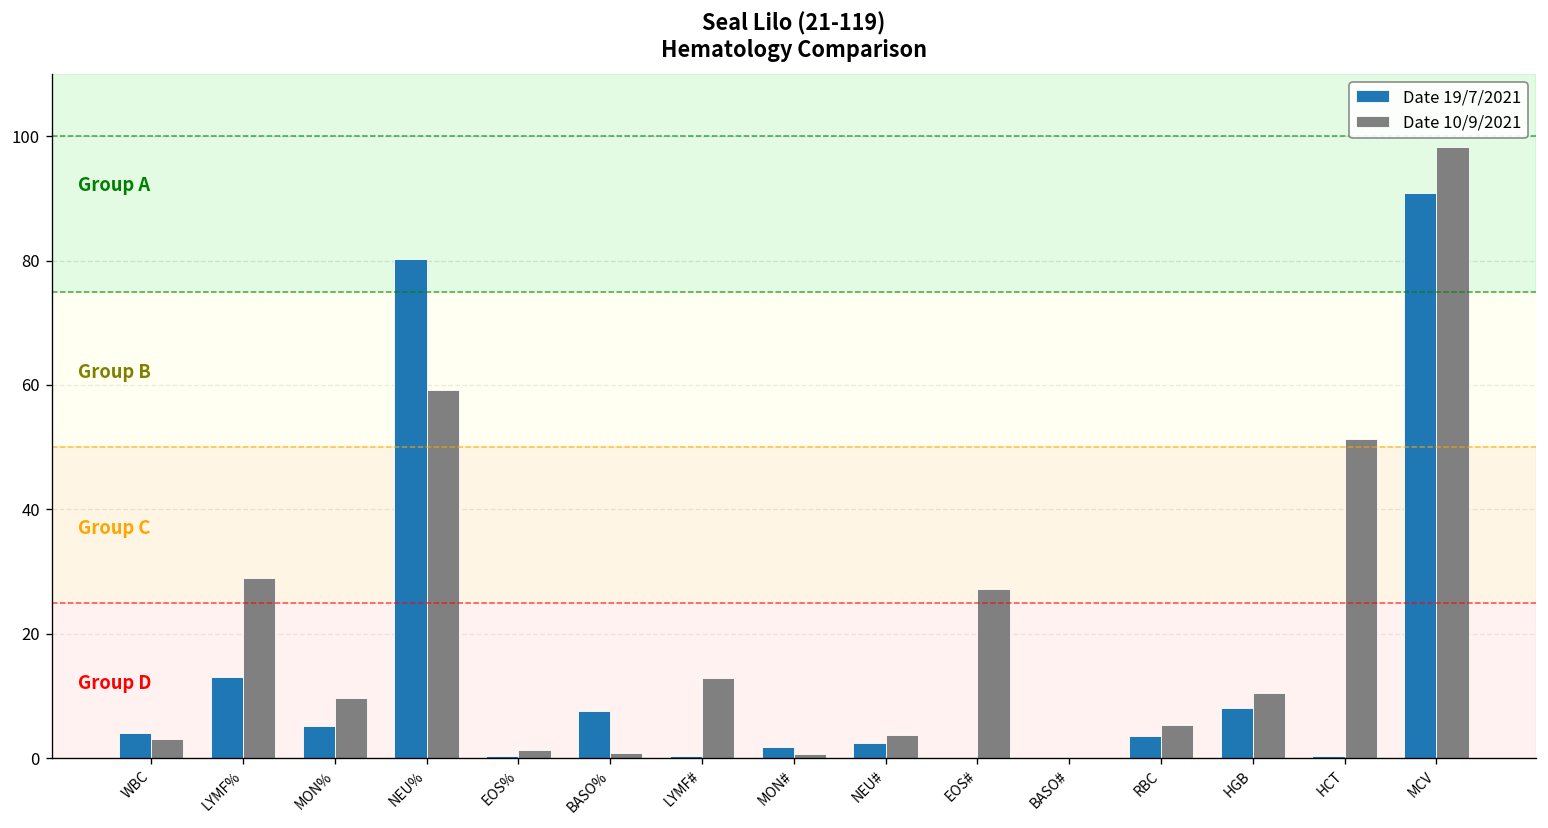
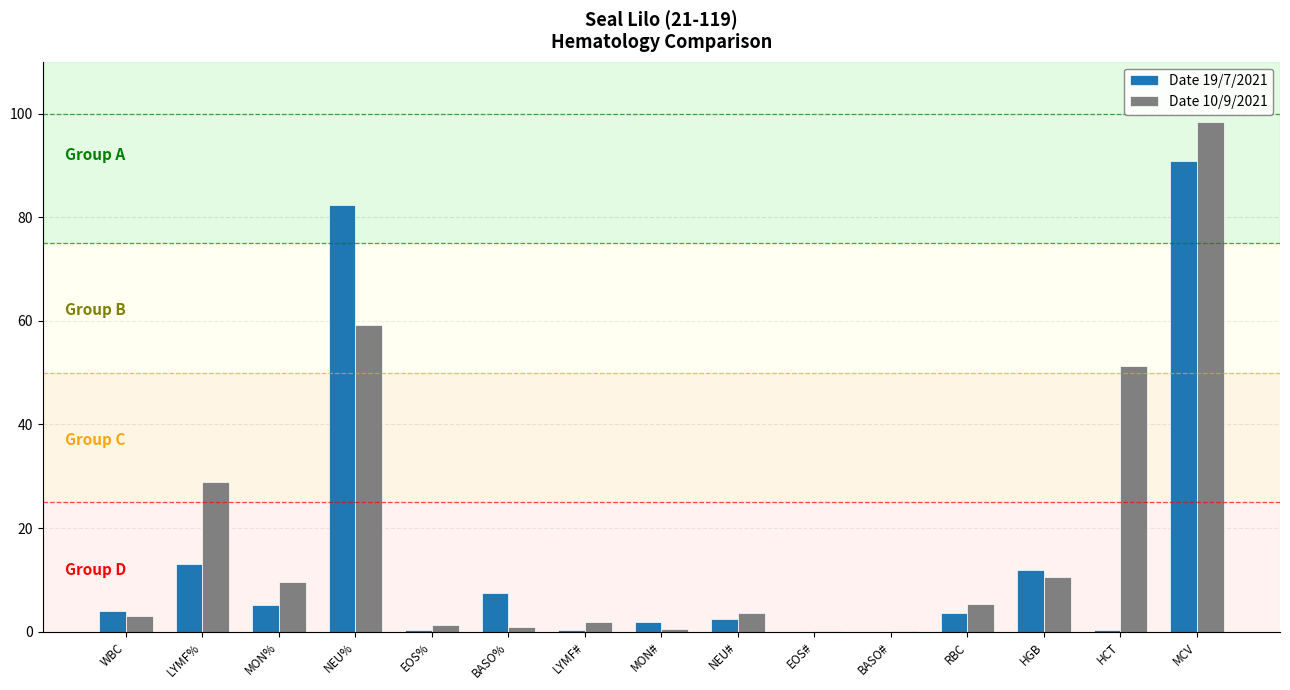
Date 19/7/2021, NEU%: 80 -> 82
Date 10/9/2021, LYMF#: 13 -> 2
Date 10/9/2021, EOS#: 27 -> 0
Date 19/7/2021, HGB: 8 -> 12
